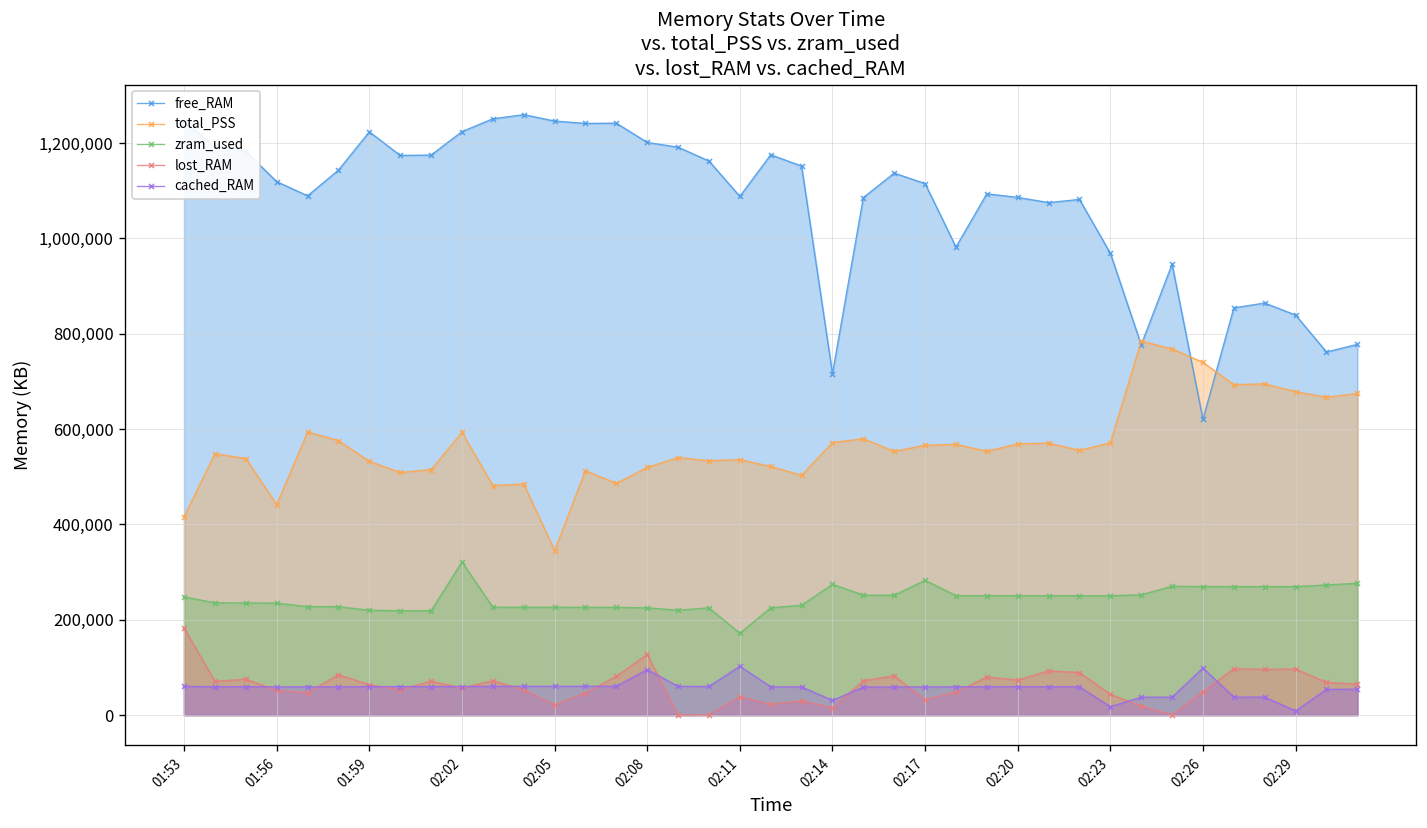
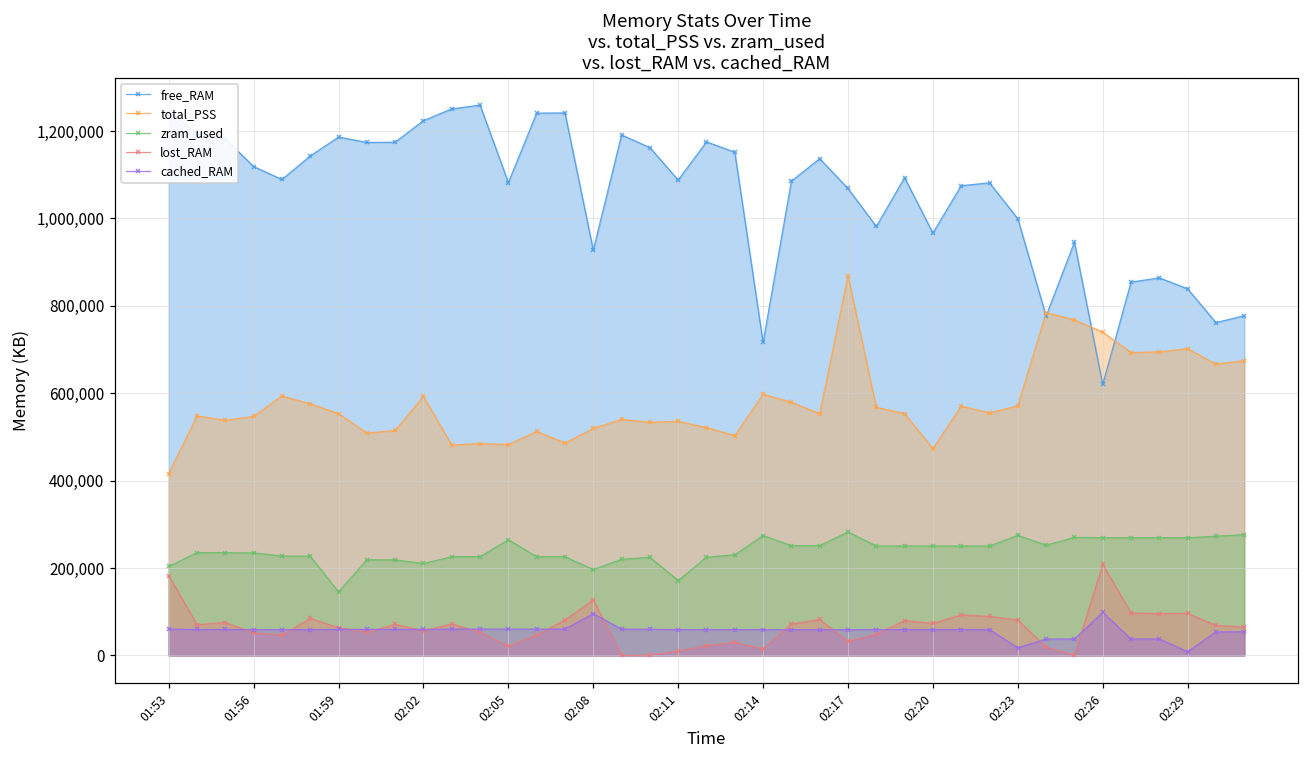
zram_used, 01:53: 250,000 -> 200,000
total_PSS, 01:56: 440,000 -> 550,000
free_RAM, 01:59: 1,220,000 -> 1,190,000
total_PSS, 01:59: 530,000 -> 550,000
zram_used, 01:59: 220,000 -> 150,000
zram_used, 02:02: 320,000 -> 210,000
free_RAM, 02:05: 1,250,000 -> 1,080,000
total_PSS, 02:05: 350,000 -> 480,000
zram_used, 02:05: 230,000 -> 260,000
free_RAM, 02:08: 1,200,000 -> 930,000
zram_used, 02:08: 220,000 -> 200,000
lost_RAM, 02:11: 40,000 -> 10,000
cached_RAM, 02:11: 100,000 -> 60,000
total_PSS, 02:14: 570,000 -> 600,000
cached_RAM, 02:14: 30,000 -> 60,000
free_RAM, 02:17: 1,110,000 -> 1,070,000
total_PSS, 02:17: 570,000 -> 870,000
free_RAM, 02:20: 1,090,000 -> 970,000
total_PSS, 02:20: 570,000 -> 470,000
free_RAM, 02:23: 970,000 -> 1,000,000
zram_used, 02:23: 250,000 -> 270,000
lost_RAM, 02:23: 40,000 -> 80,000
lost_RAM, 02:26: 50,000 -> 210,000
total_PSS, 02:29: 680,000 -> 700,000
